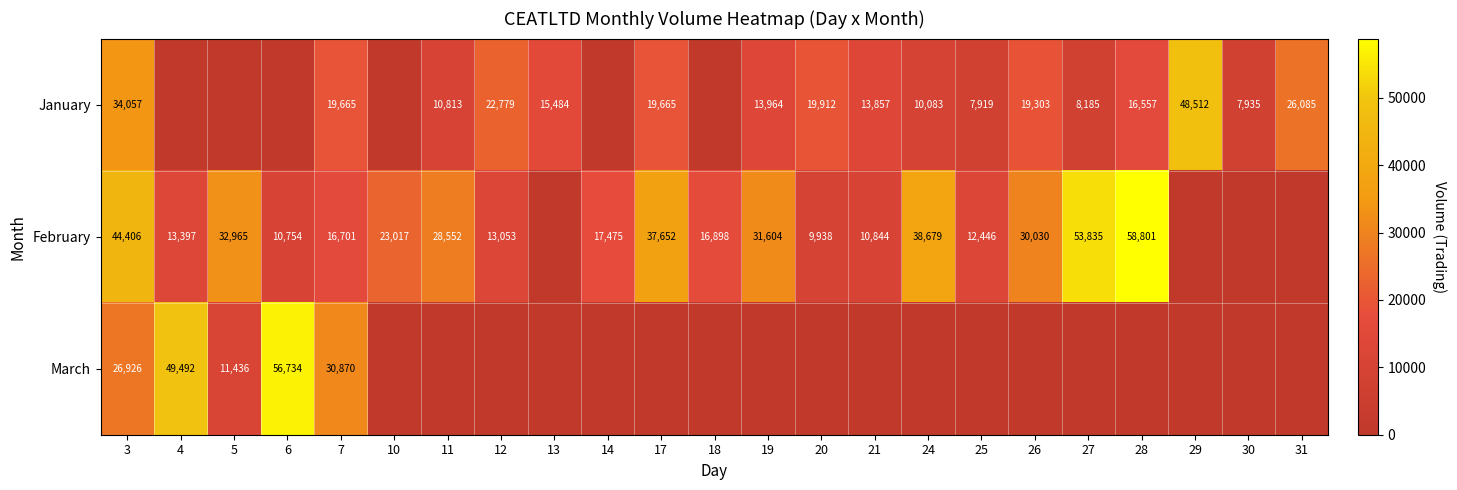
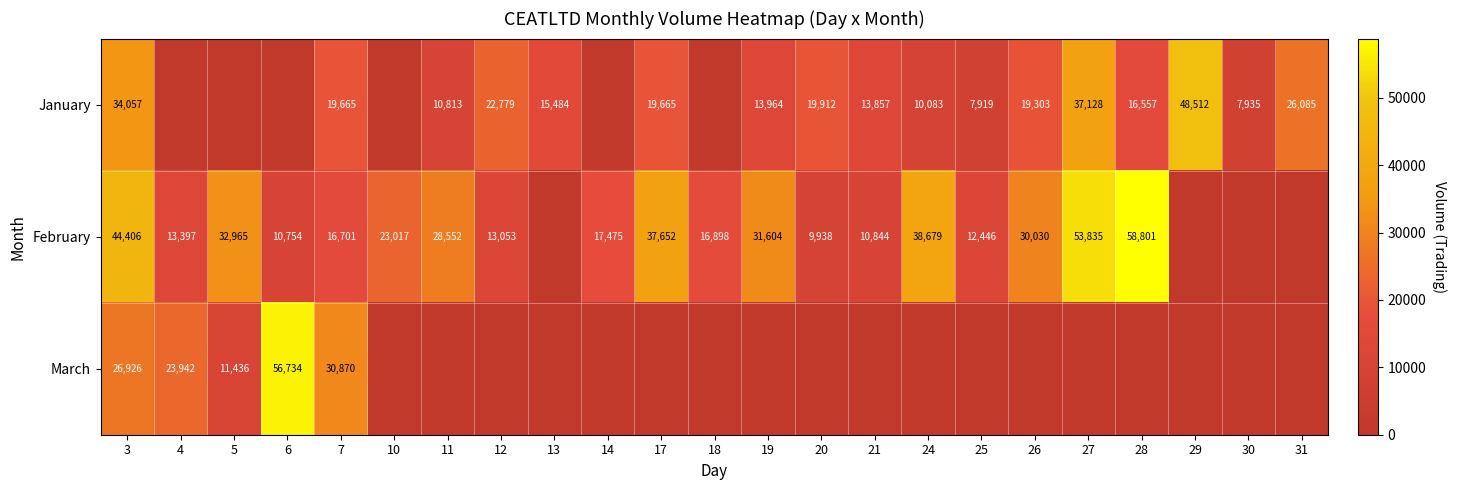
January, 27: 8,185 -> 37,128
March, 4: 49,492 -> 23,942
